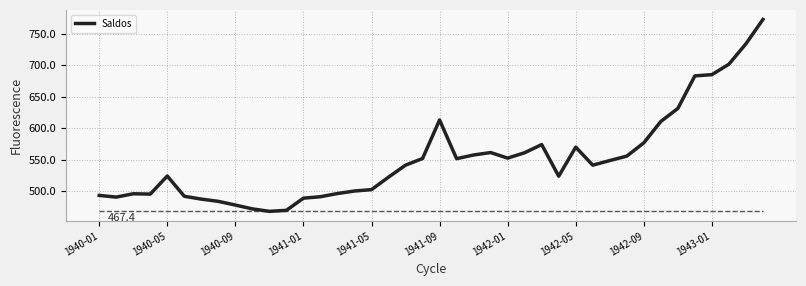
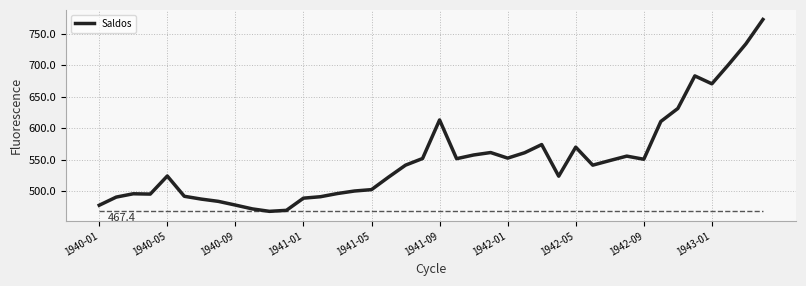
Saldos, 1940-01: 490 -> 480
Saldos, 1942-09: 580 -> 550
Saldos, 1943-01: 690 -> 670
